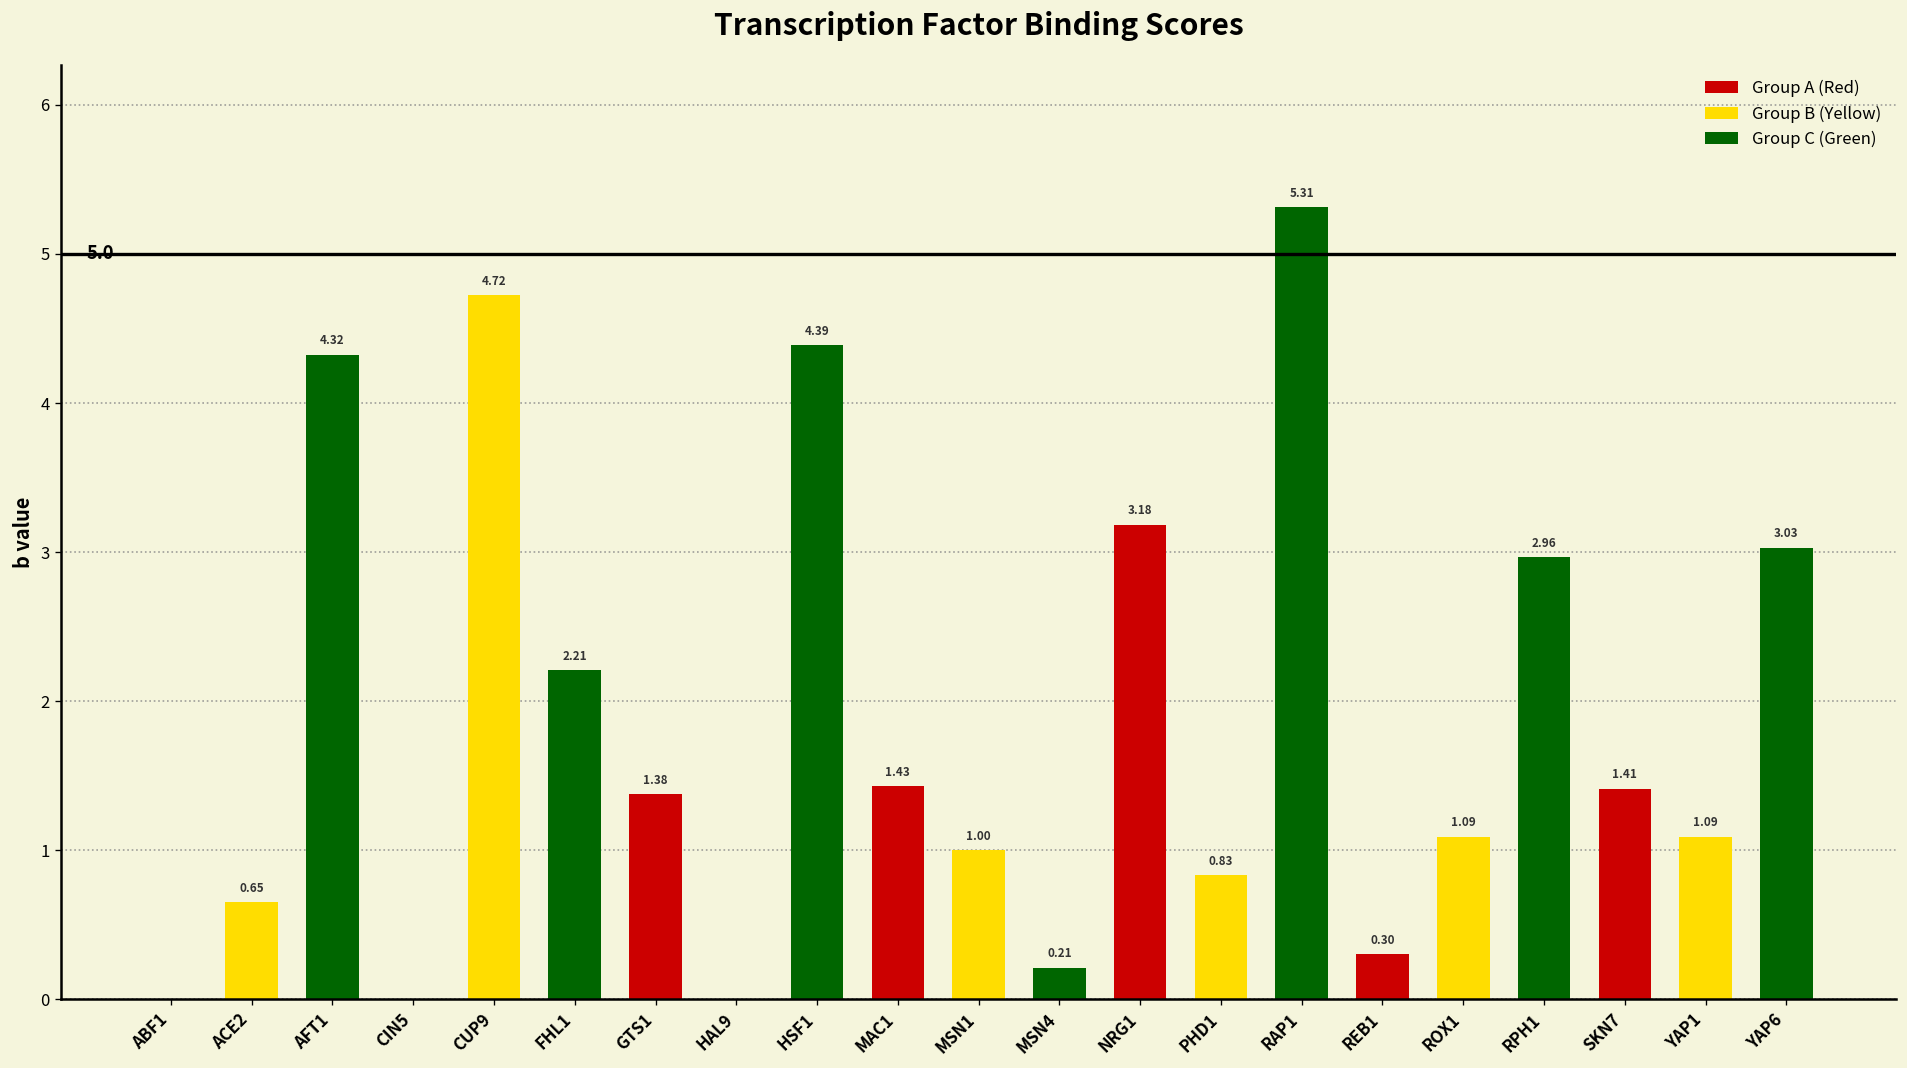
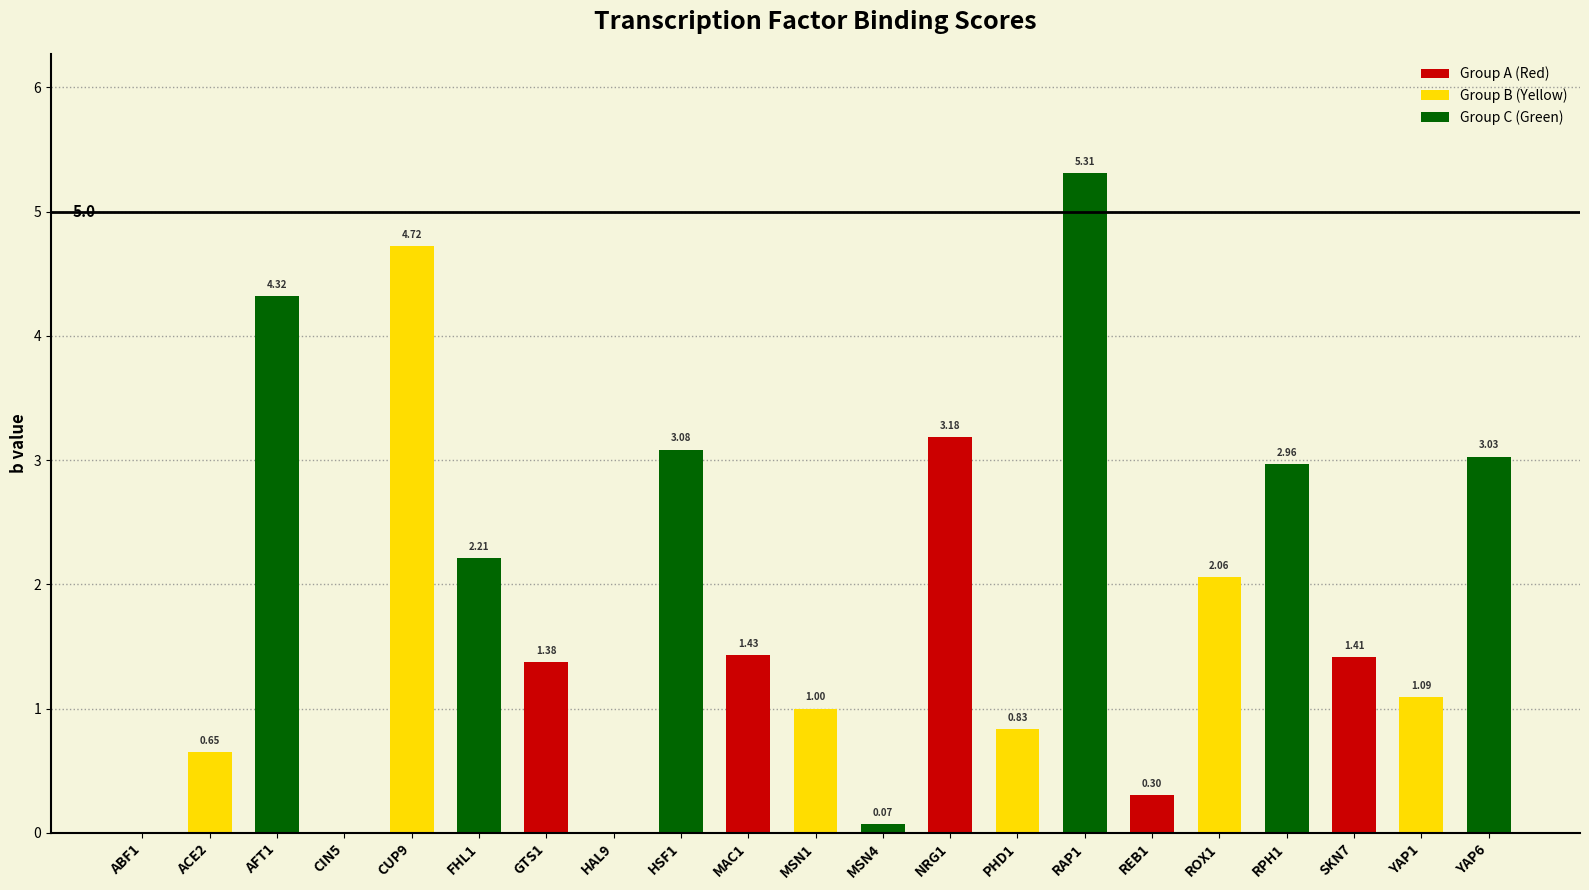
HSF1: 4.39 -> 3.08
MSN4: 0.21 -> 0.07
ROX1: 1.09 -> 2.06
